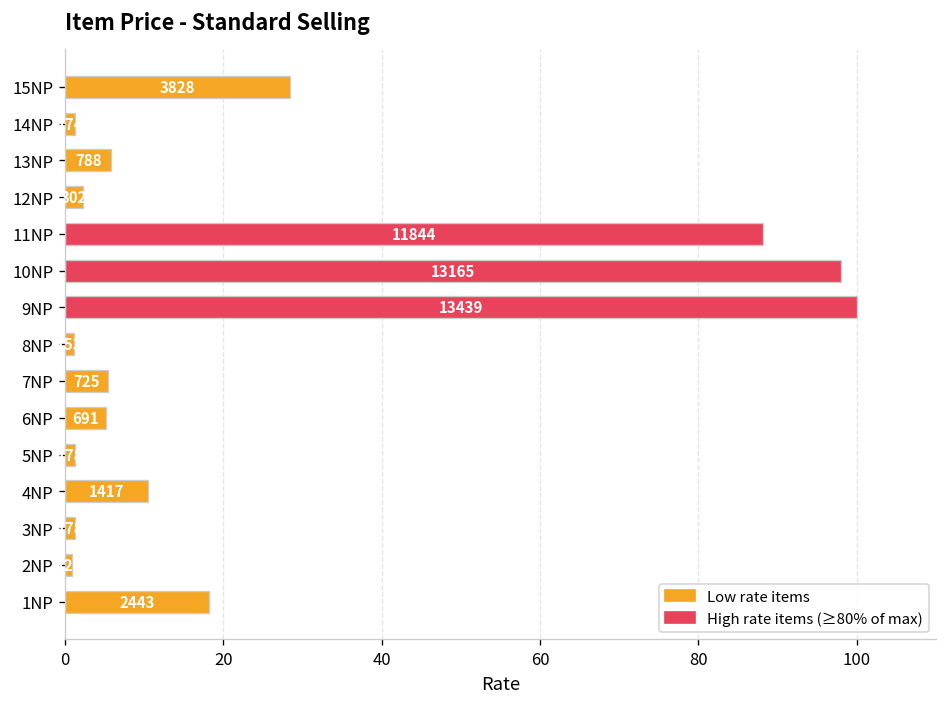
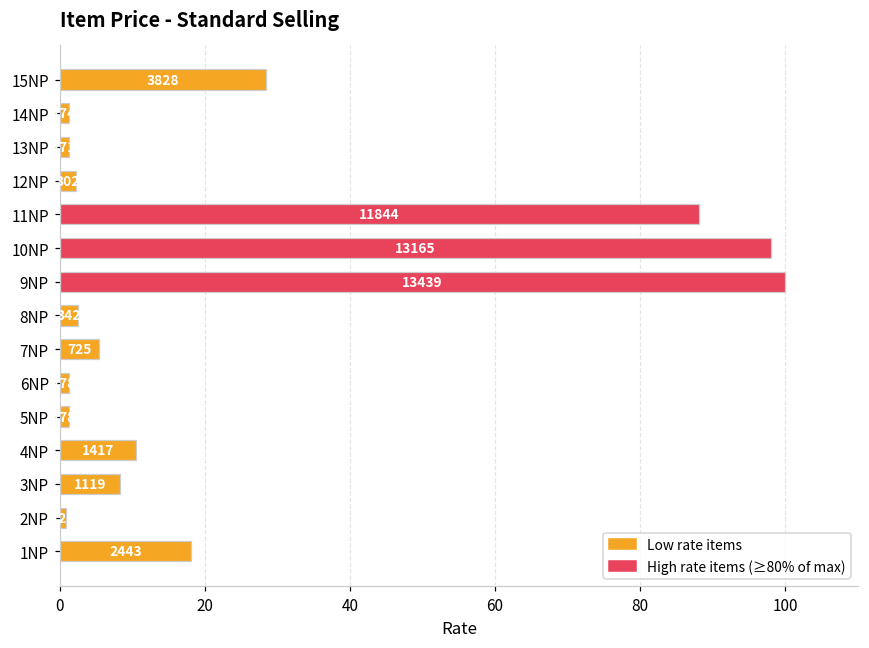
13NP: 6 -> 1
8NP: 1 -> 3
6NP: 5 -> 1
3NP: 1 -> 8
